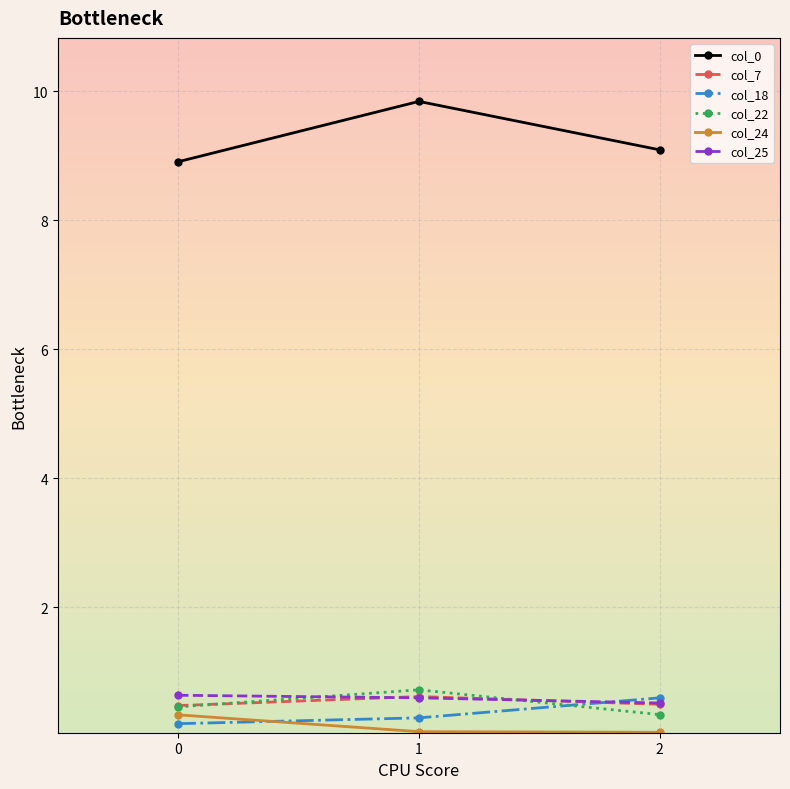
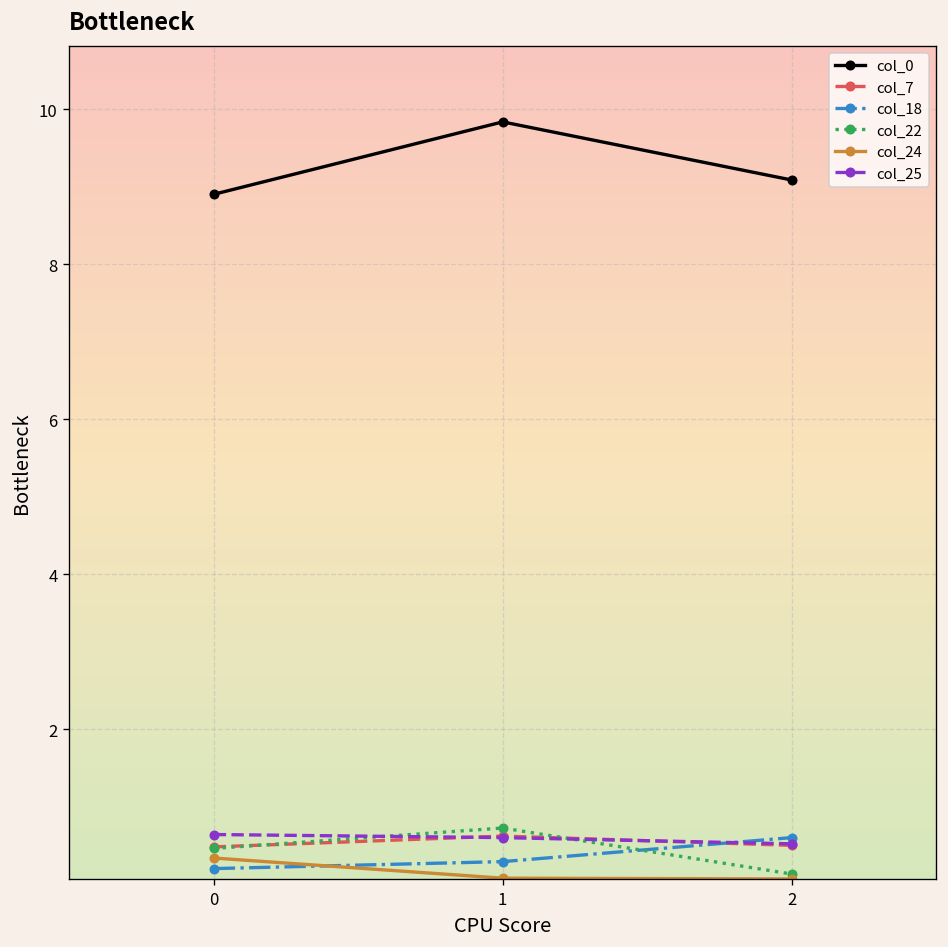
col_22, 2: 0.3 -> 0.1
